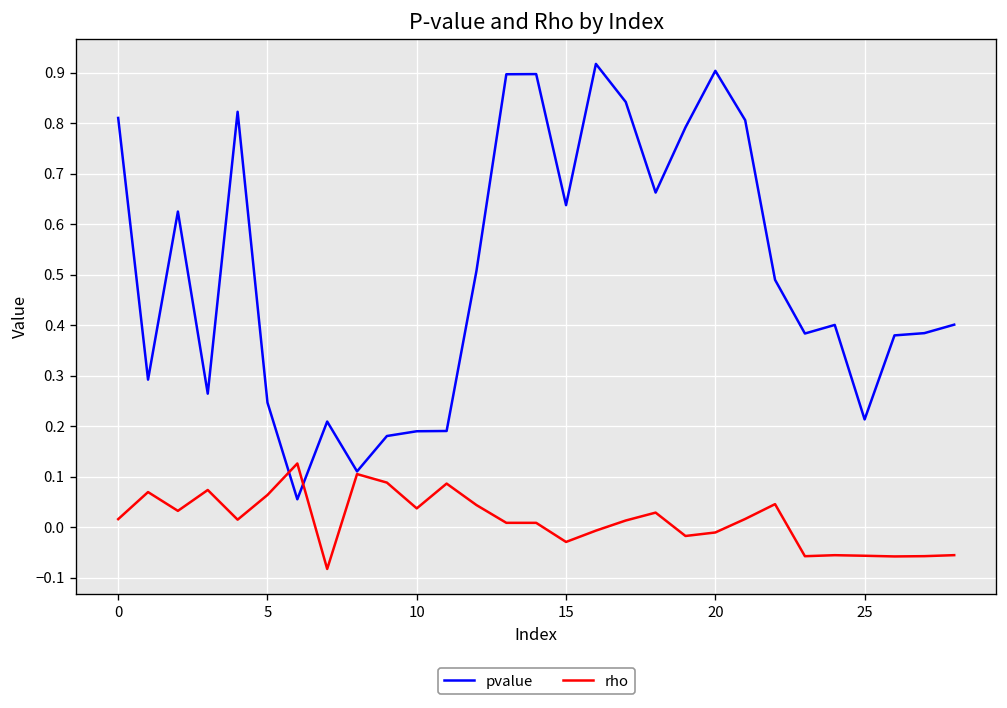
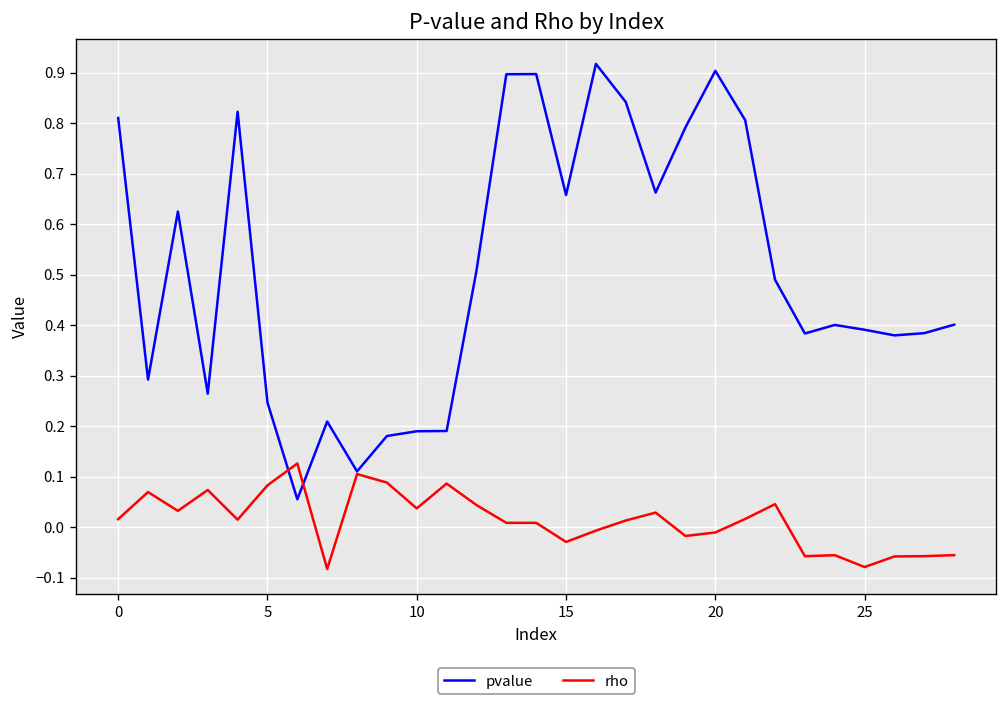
rho, 5: 0.06 -> 0.08
pvalue, 15: 0.64 -> 0.66
pvalue, 25: 0.21 -> 0.39
rho, 25: -0.06 -> -0.08
